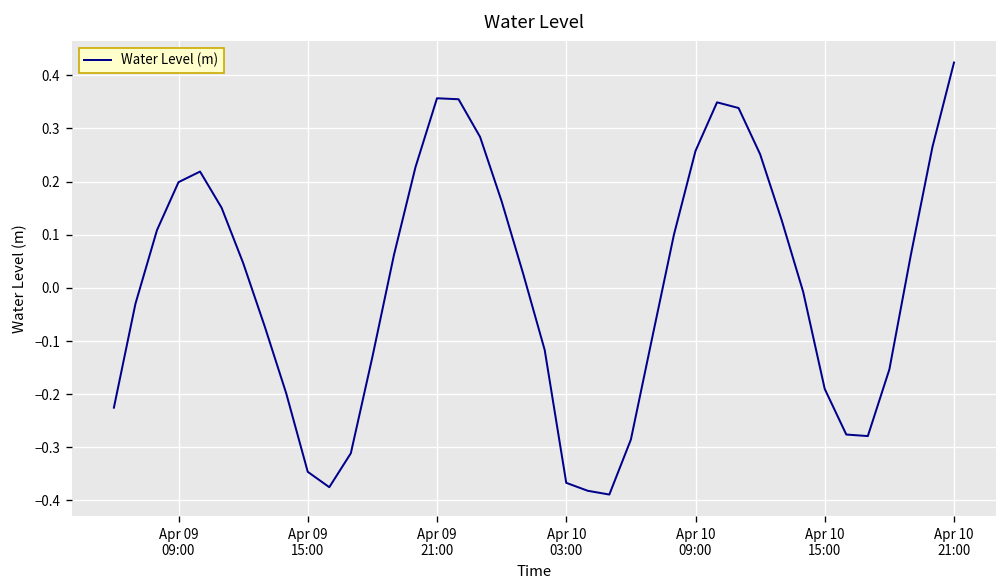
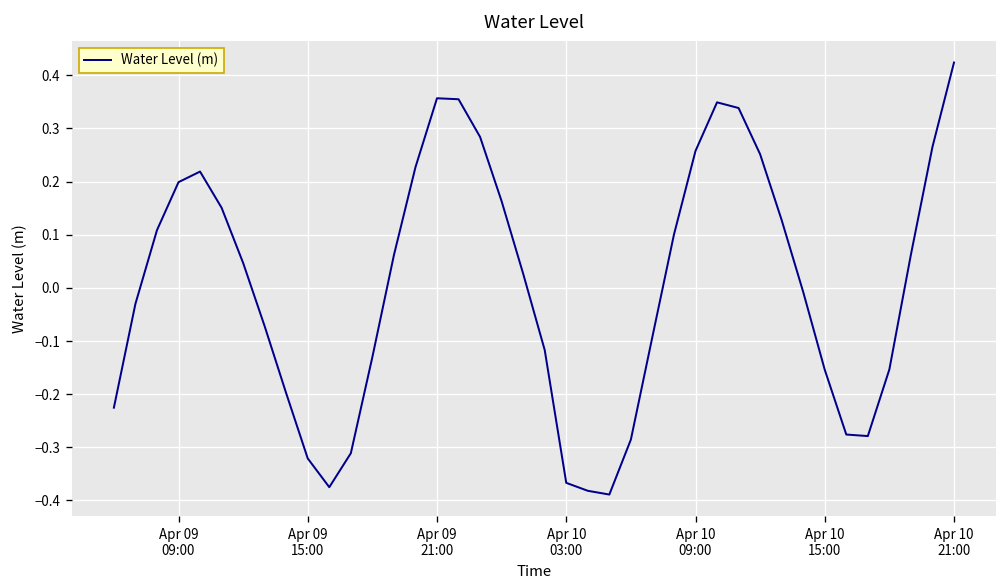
Apr 09 15:00: -0.35 -> -0.32
Apr 10 15:00: -0.19 -> -0.15
